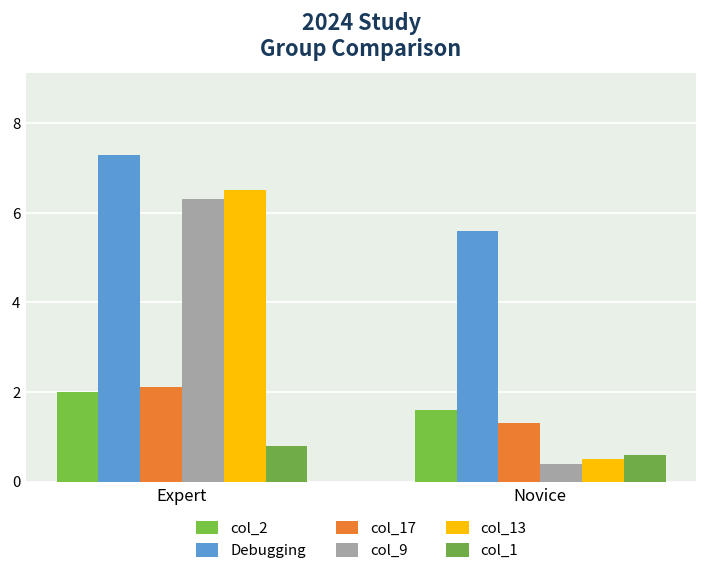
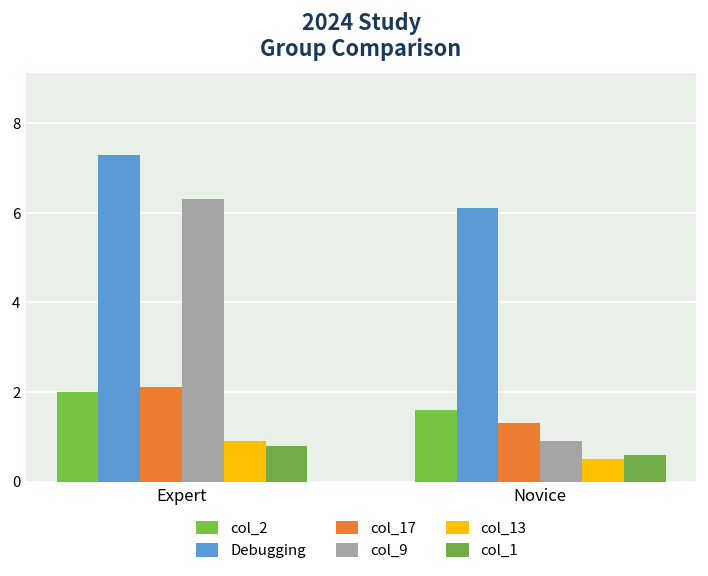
col_13, Expert: 6.5 -> 0.9
Debugging, Novice: 5.6 -> 6.1
col_9, Novice: 0.4 -> 0.9
